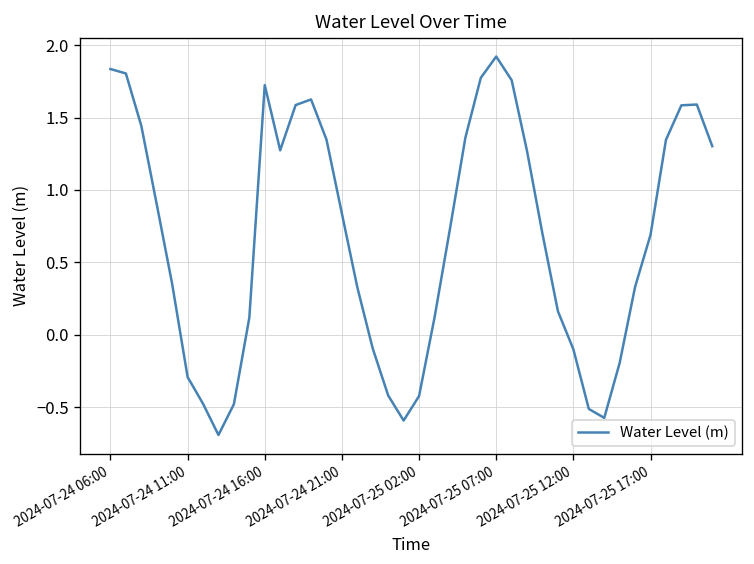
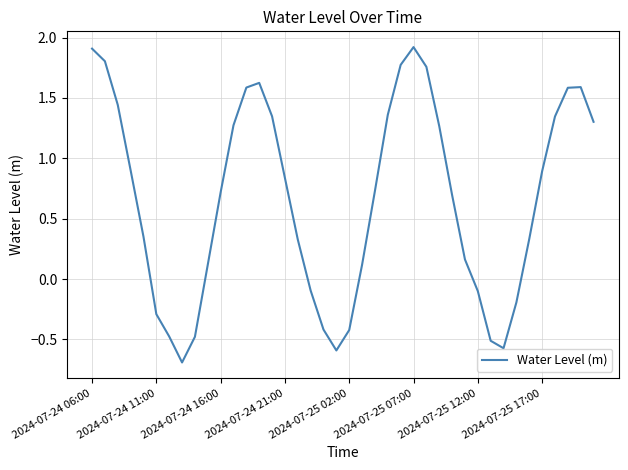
2024-07-24 06:00: 1.83 -> 1.91
2024-07-24 16:00: 1.72 -> 0.72
2024-07-25 17:00: 0.69 -> 0.89
